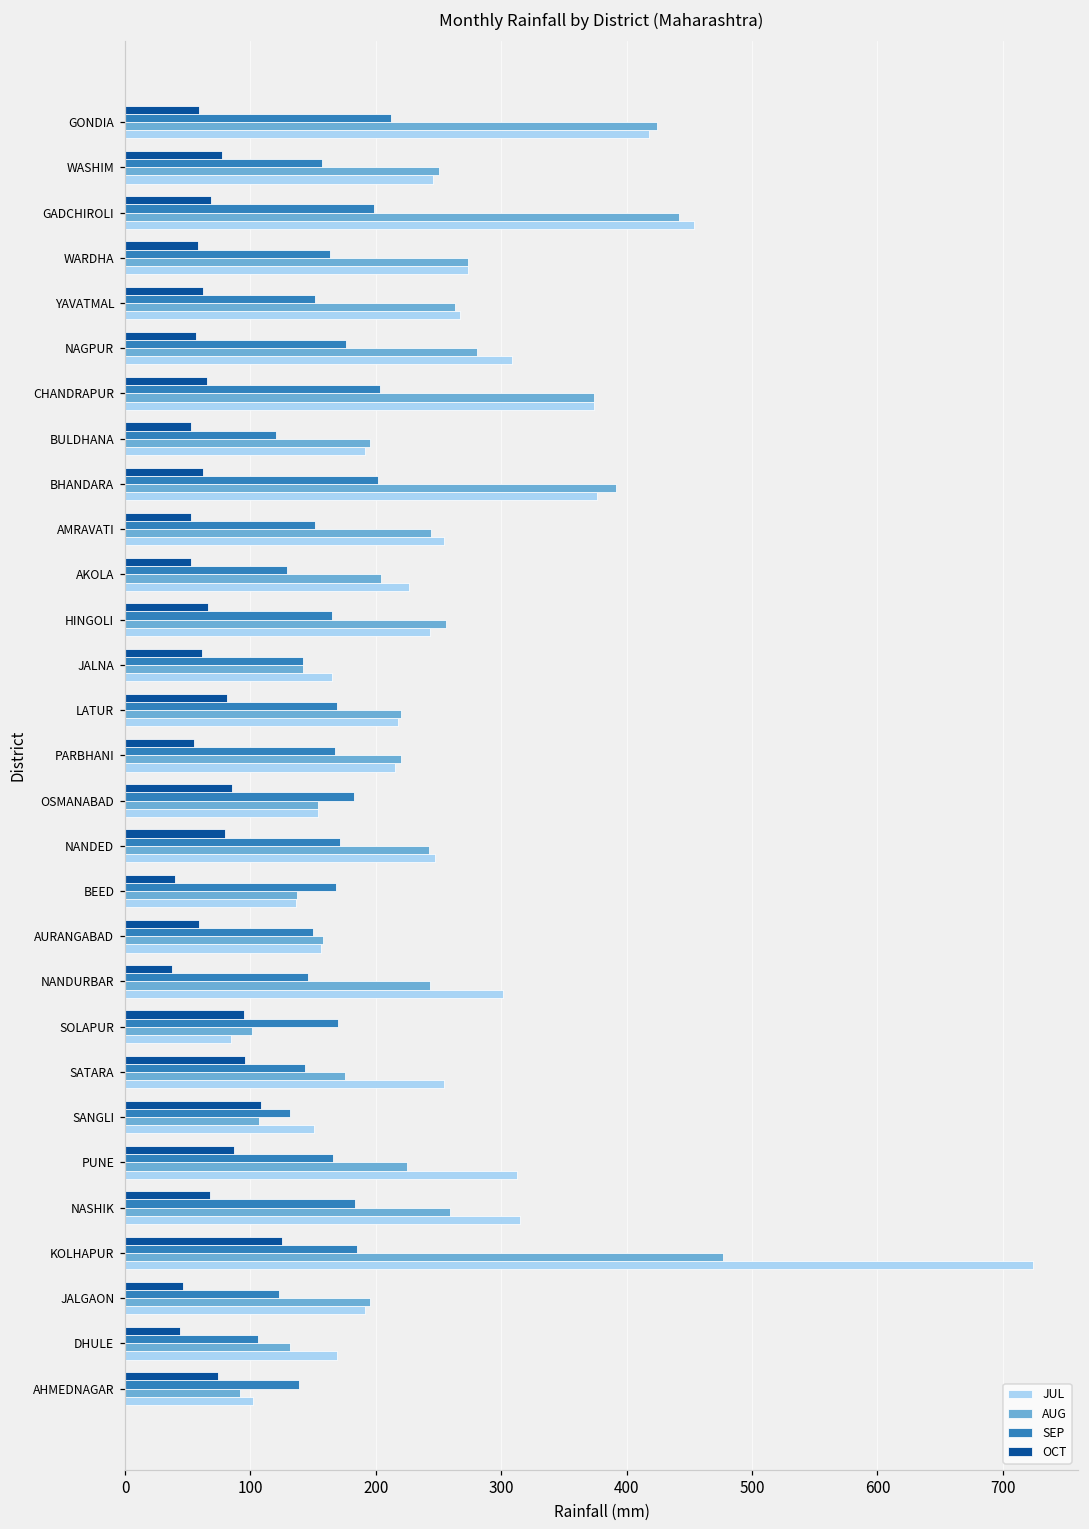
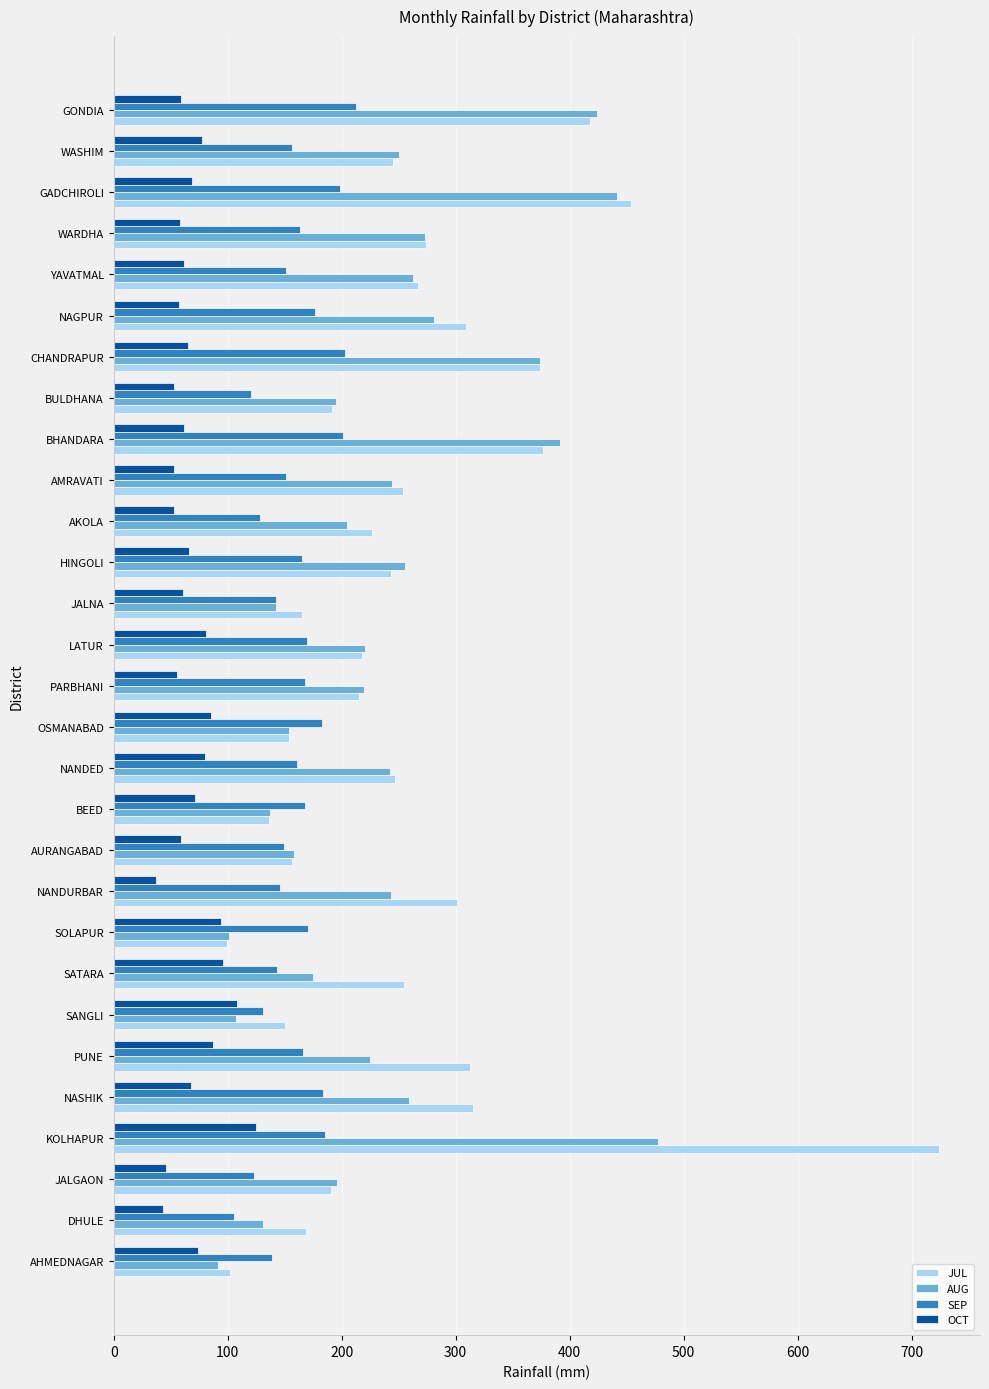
SEP, NANDED: 172 -> 161
OCT, BEED: 40 -> 71
JUL, SOLAPUR: 85 -> 100
